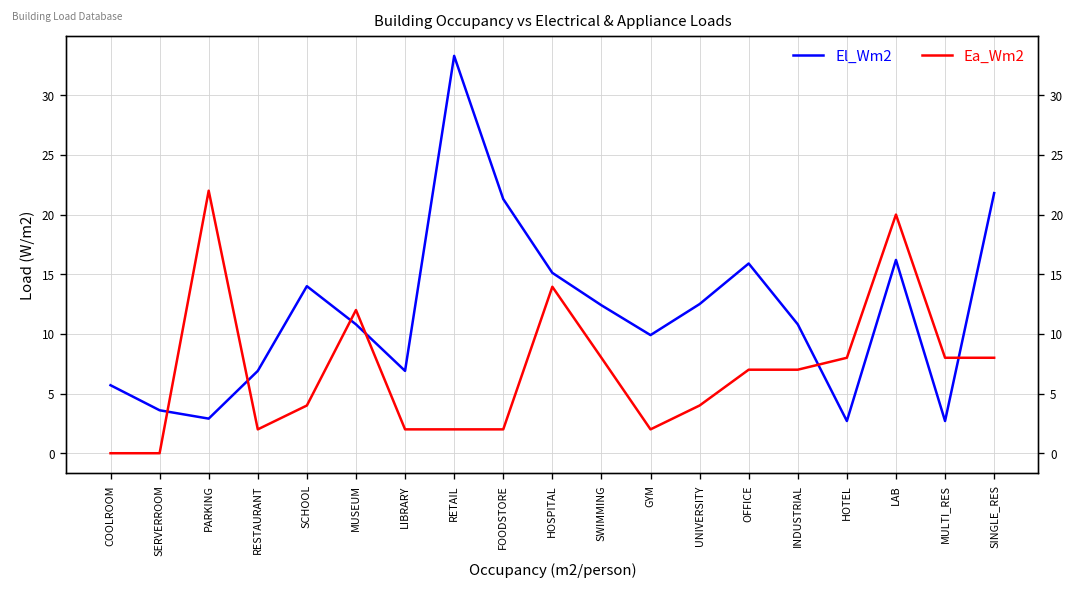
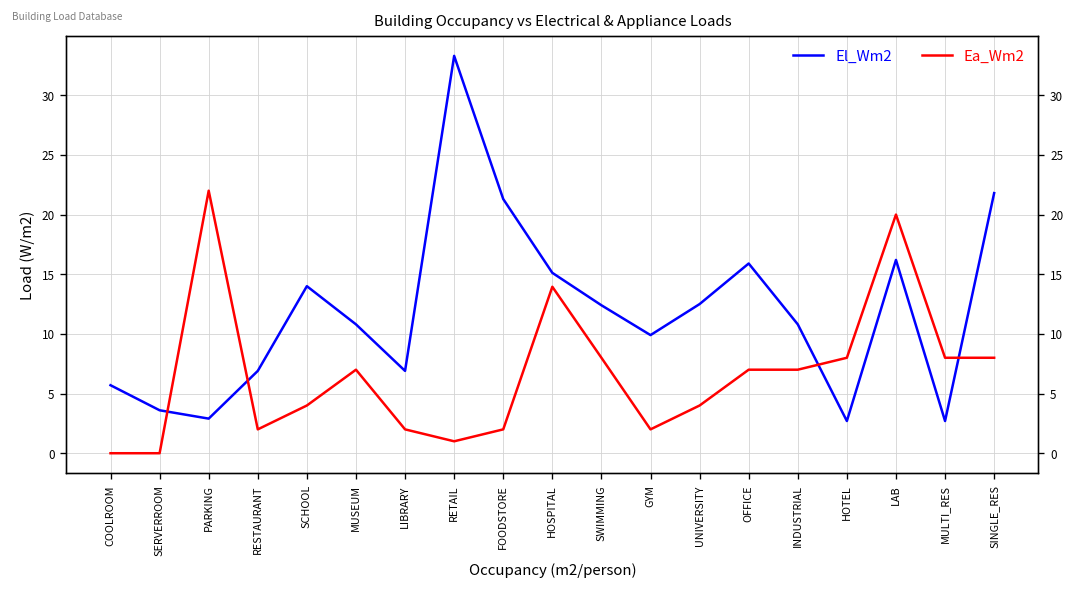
Ea_Wm2, MUSEUM: 12 -> 7
Ea_Wm2, RETAIL: 2 -> 1
